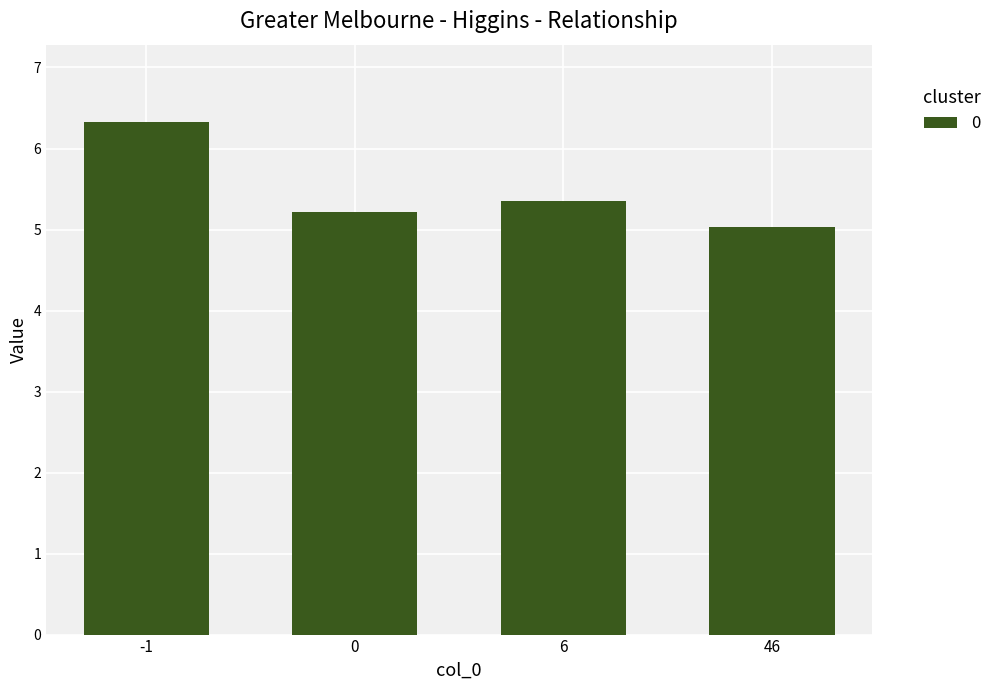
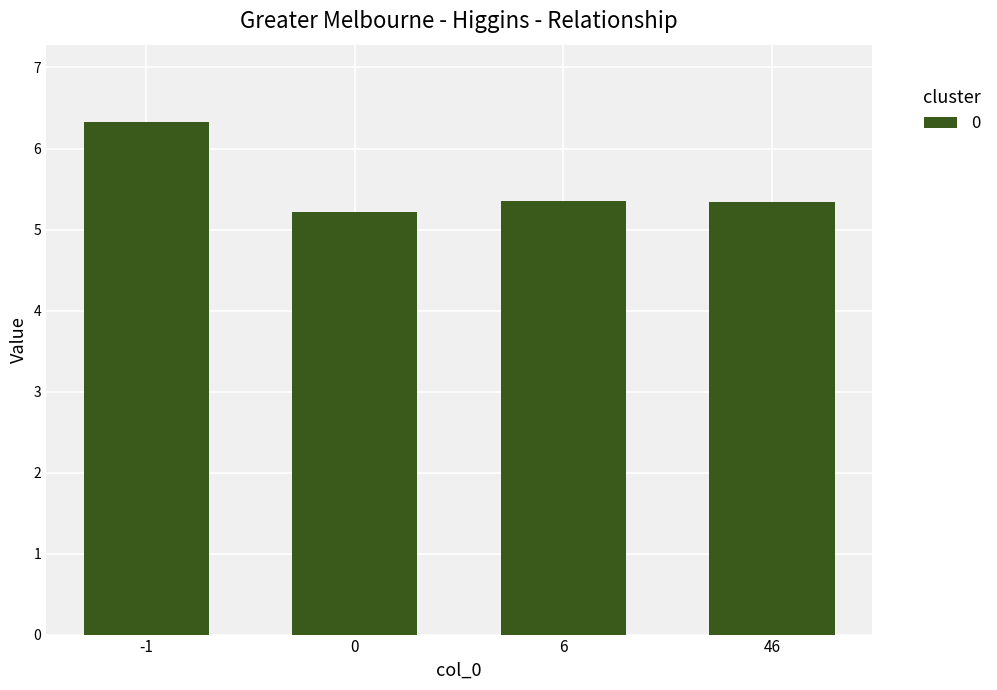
46: 5.0 -> 5.3
